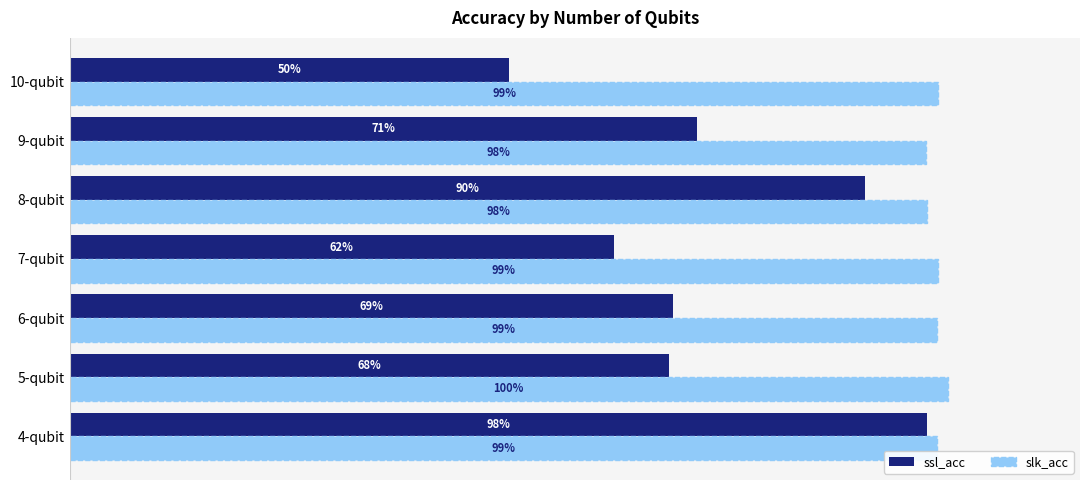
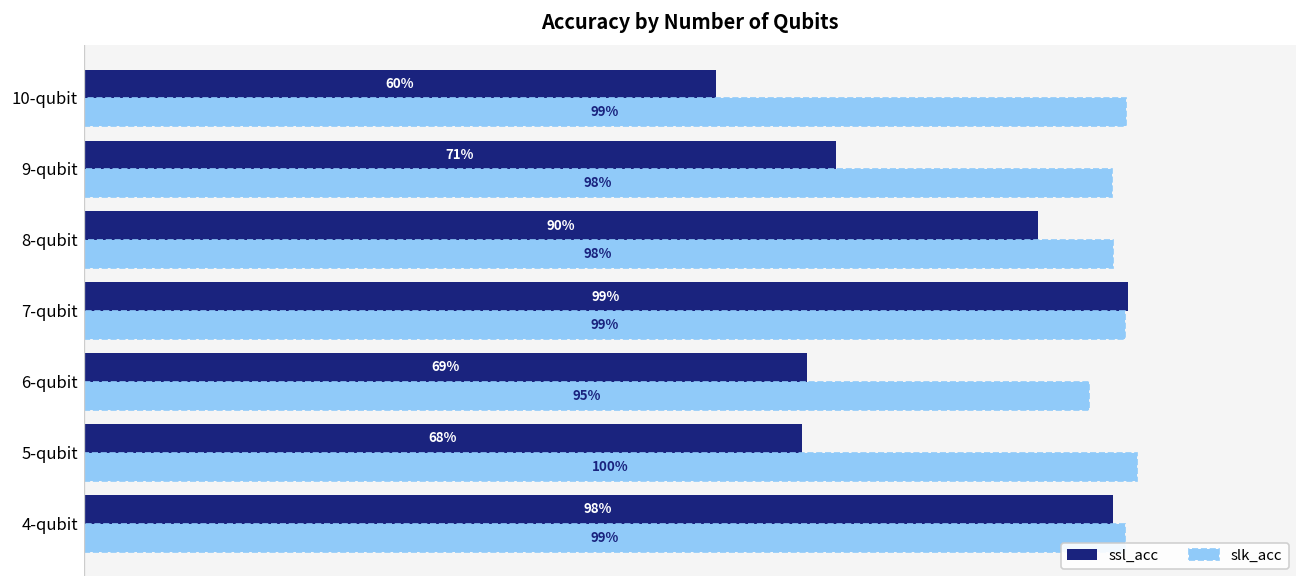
ssl_acc, 10-qubit: 50% -> 60%
ssl_acc, 7-qubit: 62% -> 99%
slk_acc, 6-qubit: 99% -> 95%
